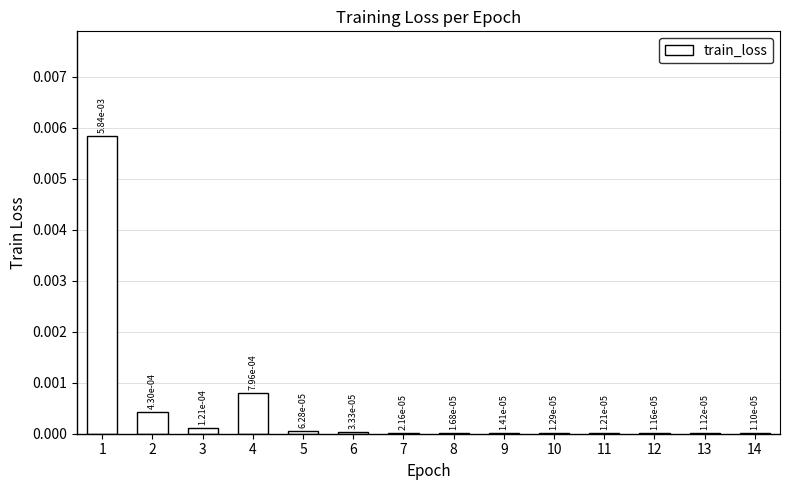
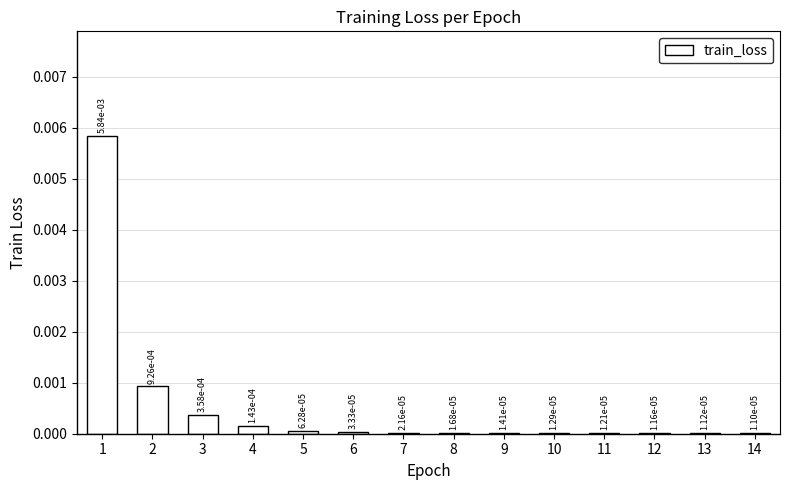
2: 4.30e-04 -> 9.26e-04
3: 1.21e-04 -> 3.58e-04
4: 7.96e-04 -> 1.43e-04
